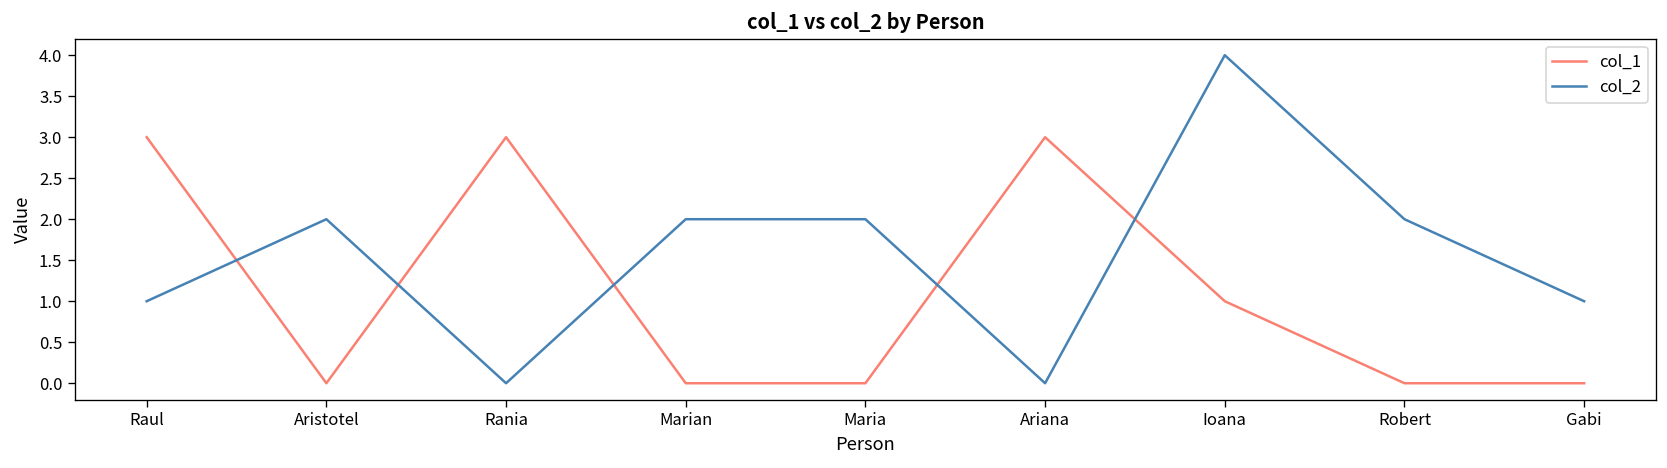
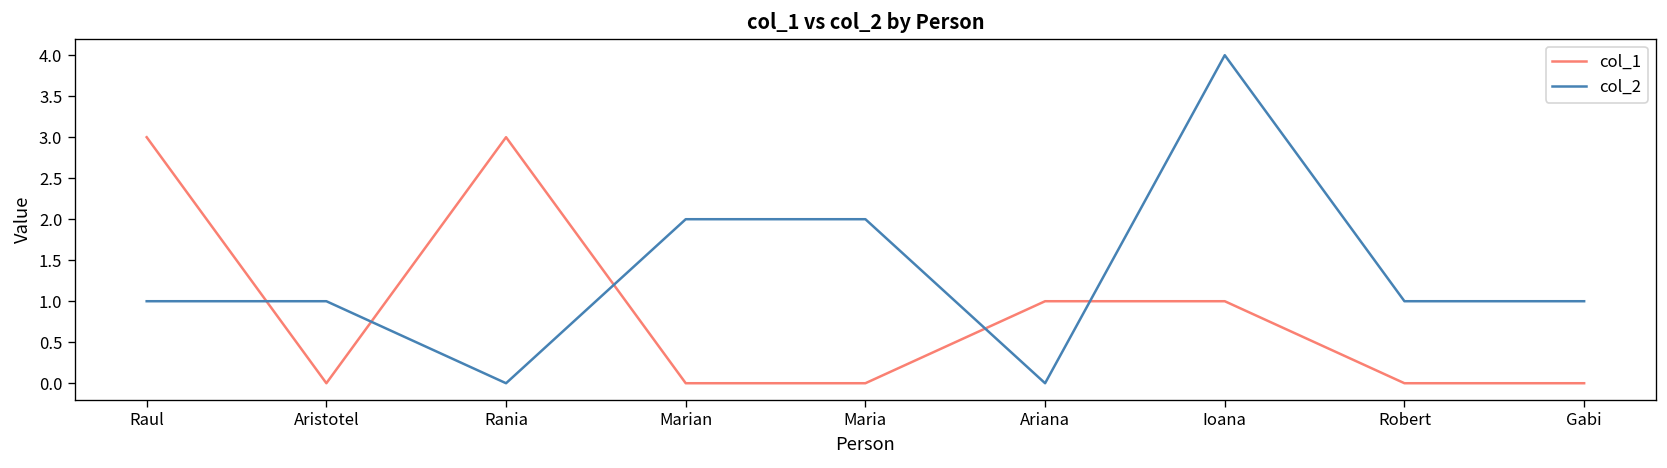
col_2, Aristotel: 2 -> 1
col_1, Ariana: 3 -> 1
col_2, Robert: 2 -> 1
